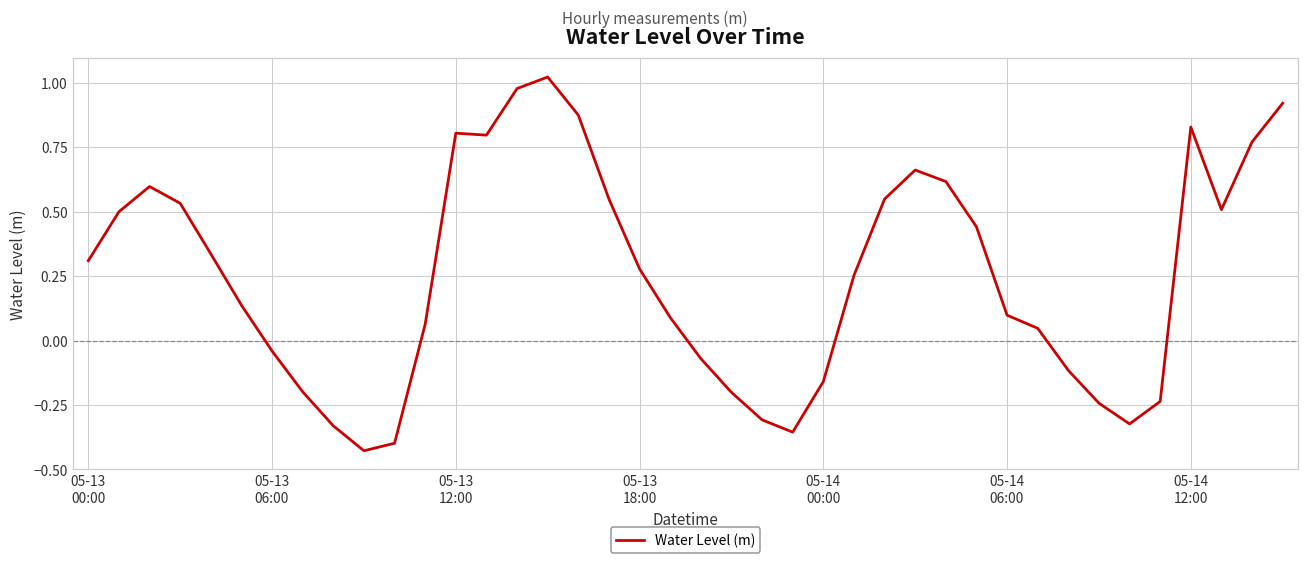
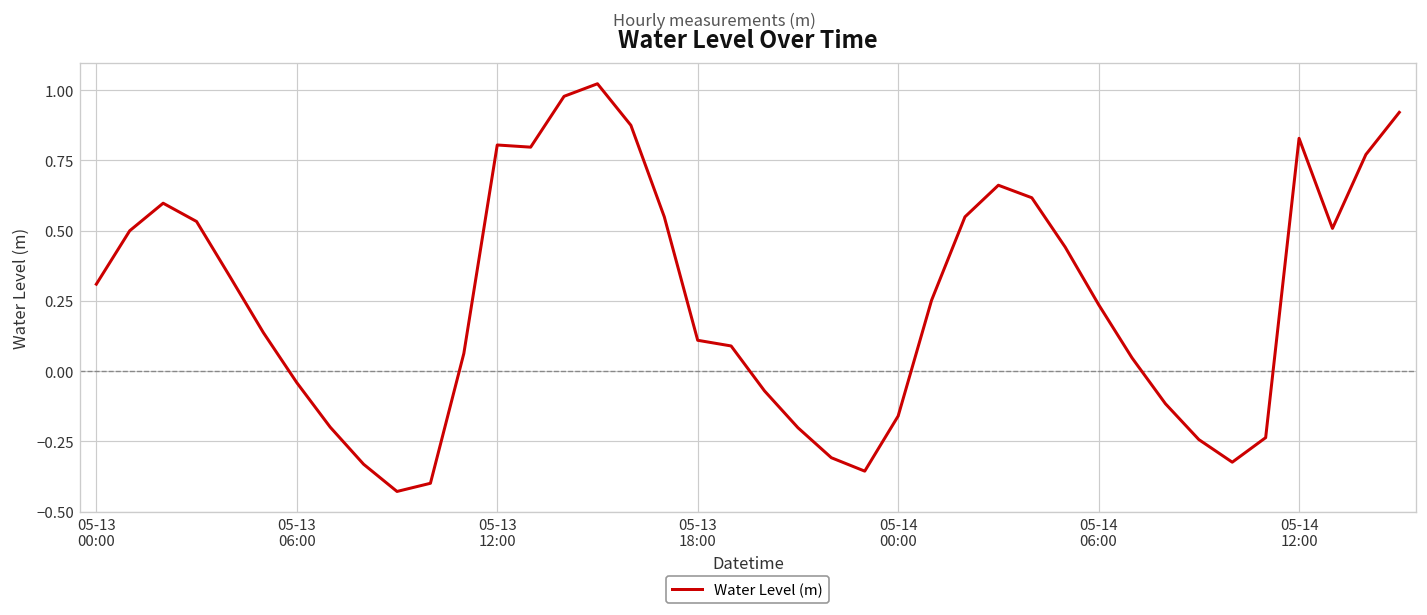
05-13 18:00: 0.28 -> 0.11
05-14 06:00: 0.10 -> 0.24
